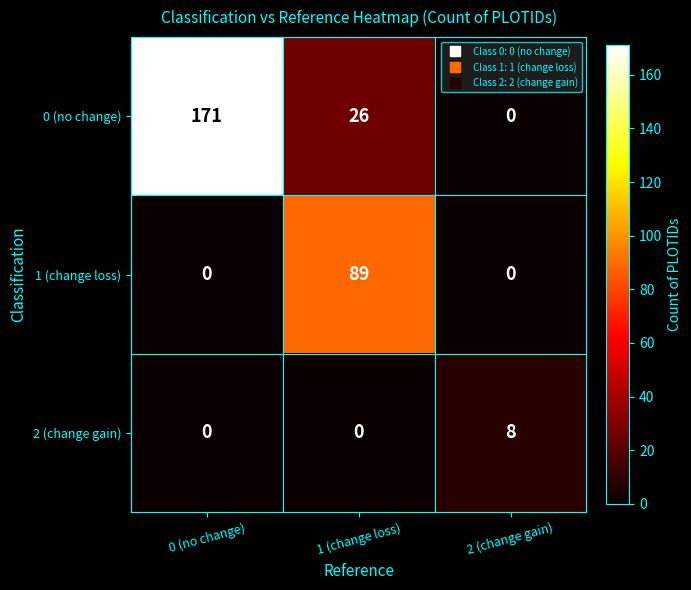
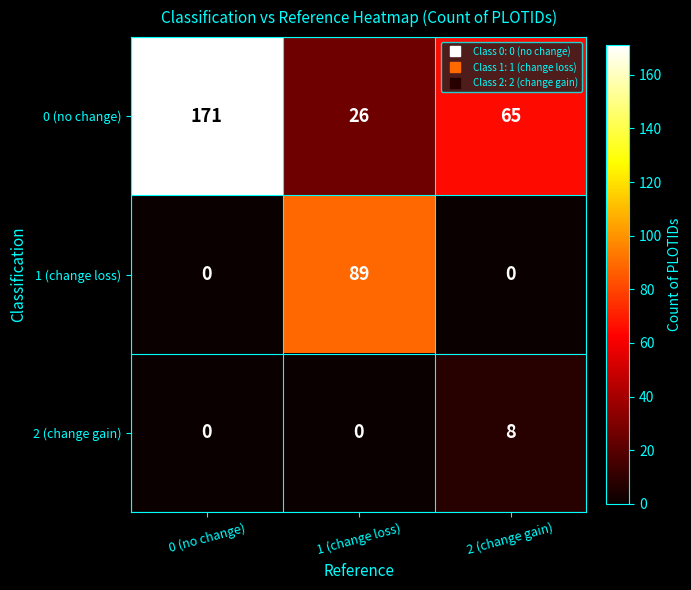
0 (no change), 2 (change gain): 0 -> 65
